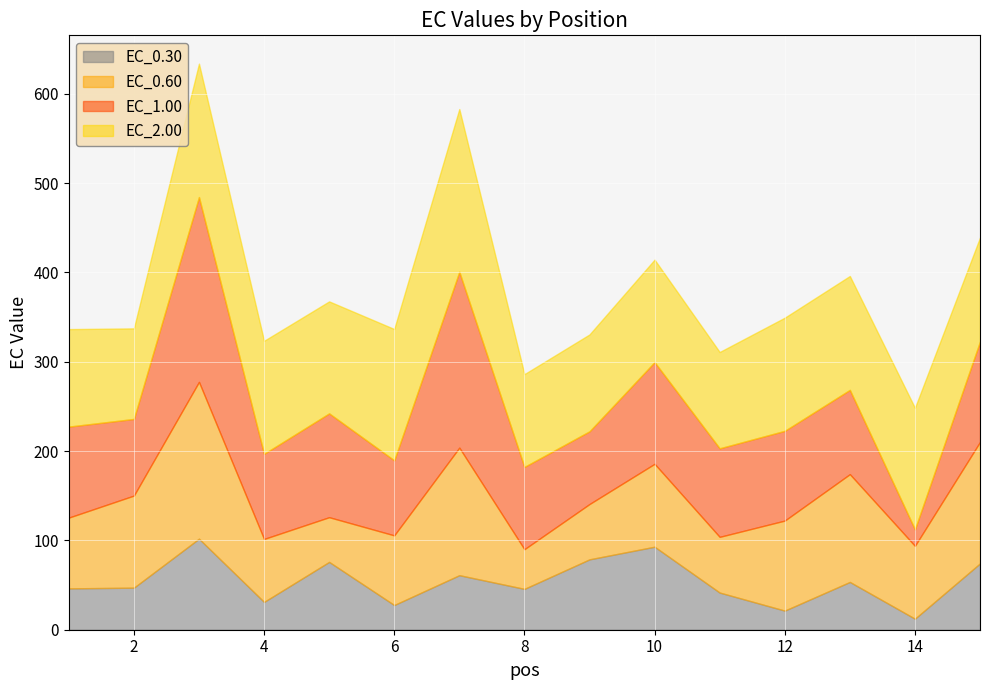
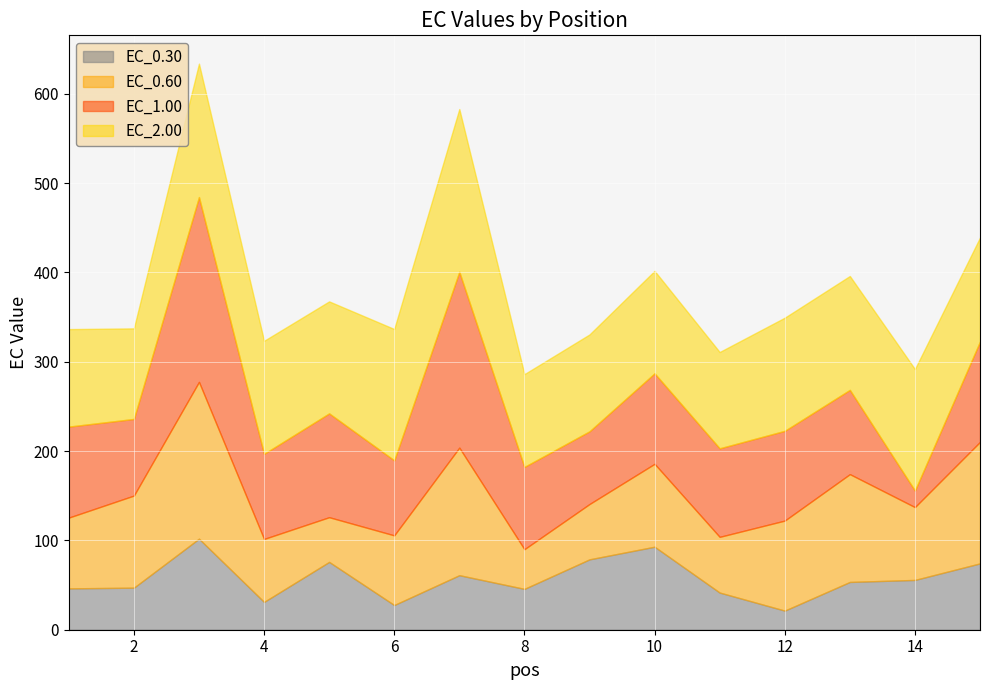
EC_1.00, 10: 110 -> 100
EC_0.30, 14: 10 -> 60
